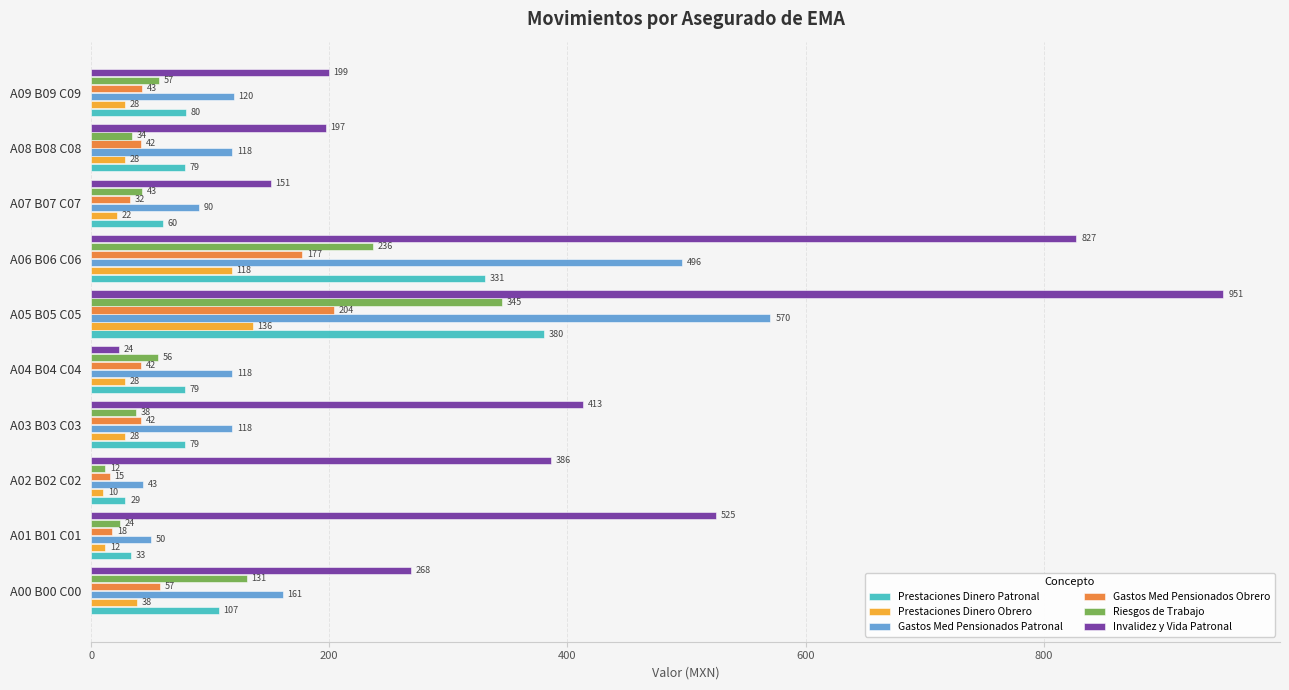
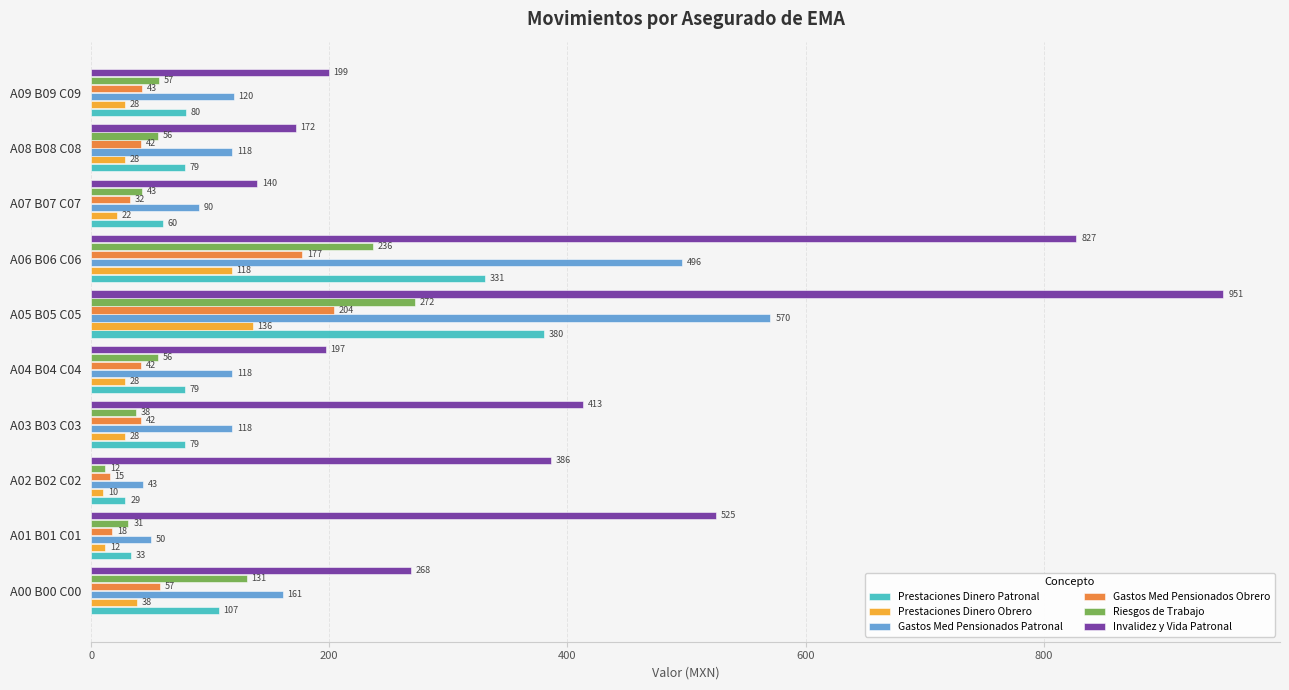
Invalidez y Vida Patronal, A08 B08 C08: 197 -> 172
Riesgos de Trabajo, A08 B08 C08: 34 -> 56
Invalidez y Vida Patronal, A07 B07 C07: 151 -> 140
Riesgos de Trabajo, A05 B05 C05: 345 -> 272
Invalidez y Vida Patronal, A04 B04 C04: 24 -> 197
Riesgos de Trabajo, A01 B01 C01: 24 -> 31
